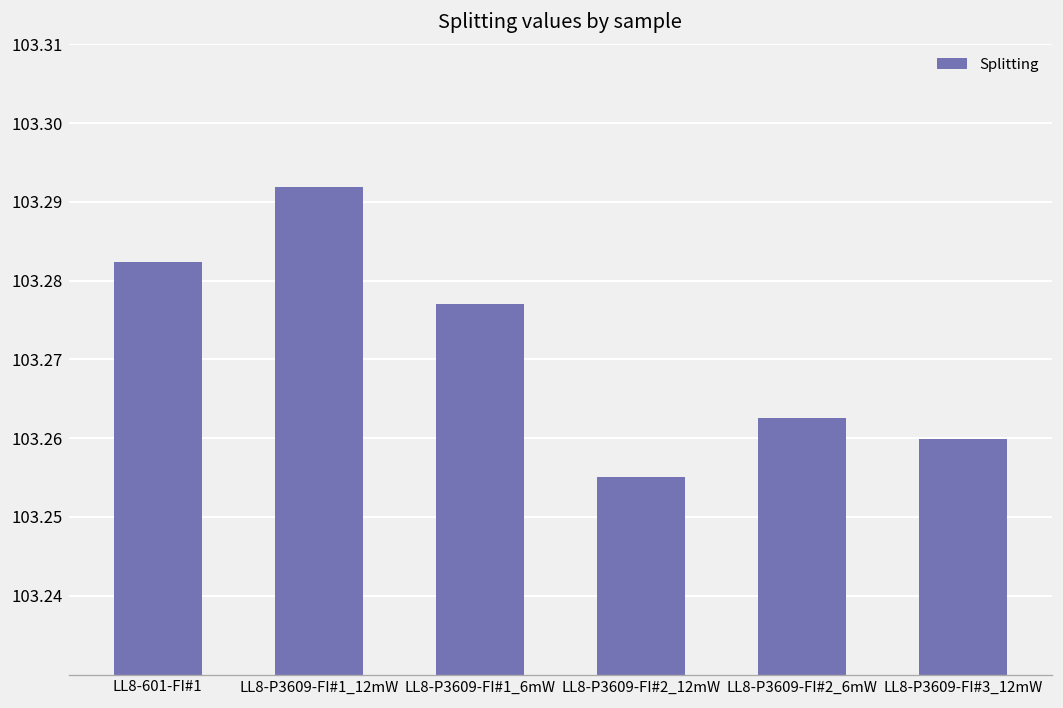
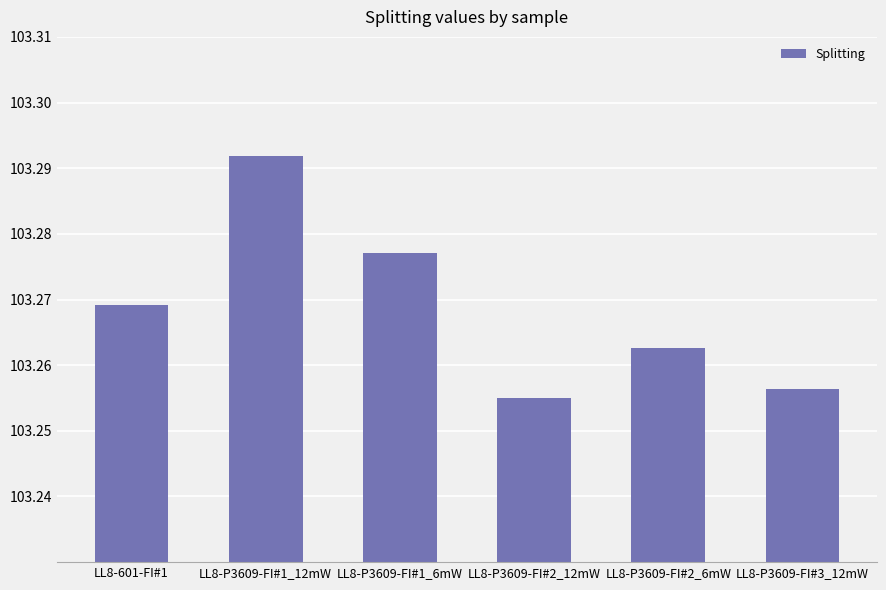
LL8-601-FI#1: 103.282 -> 103.269
LL8-P3609-FI#3_12mW: 103.260 -> 103.256
